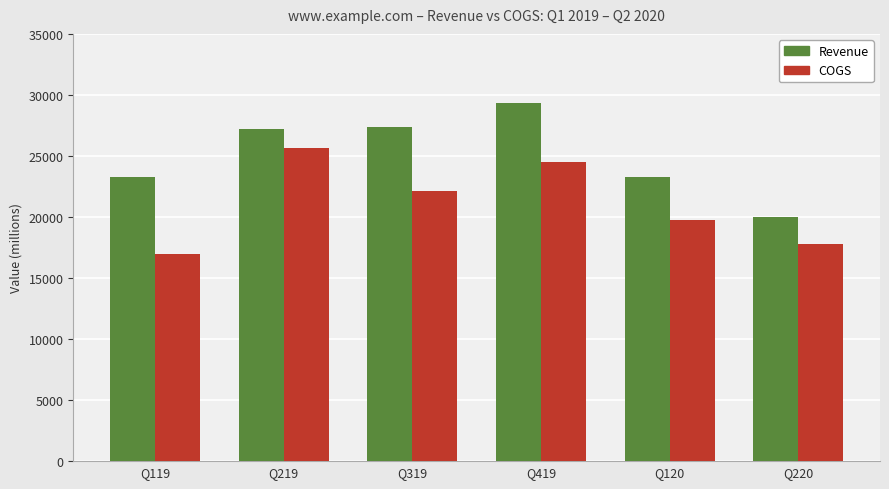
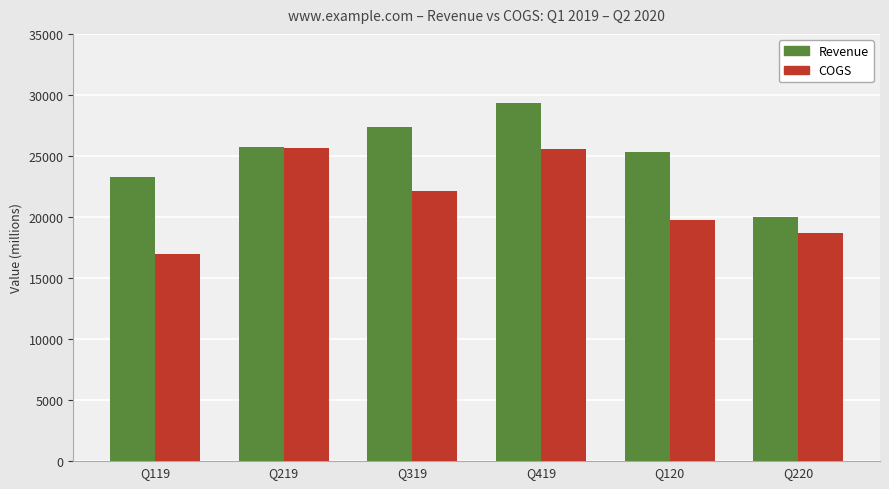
Revenue, Q219: 27200 -> 25700
COGS, Q419: 24500 -> 25600
Revenue, Q120: 23300 -> 25300
COGS, Q220: 17800 -> 18700
